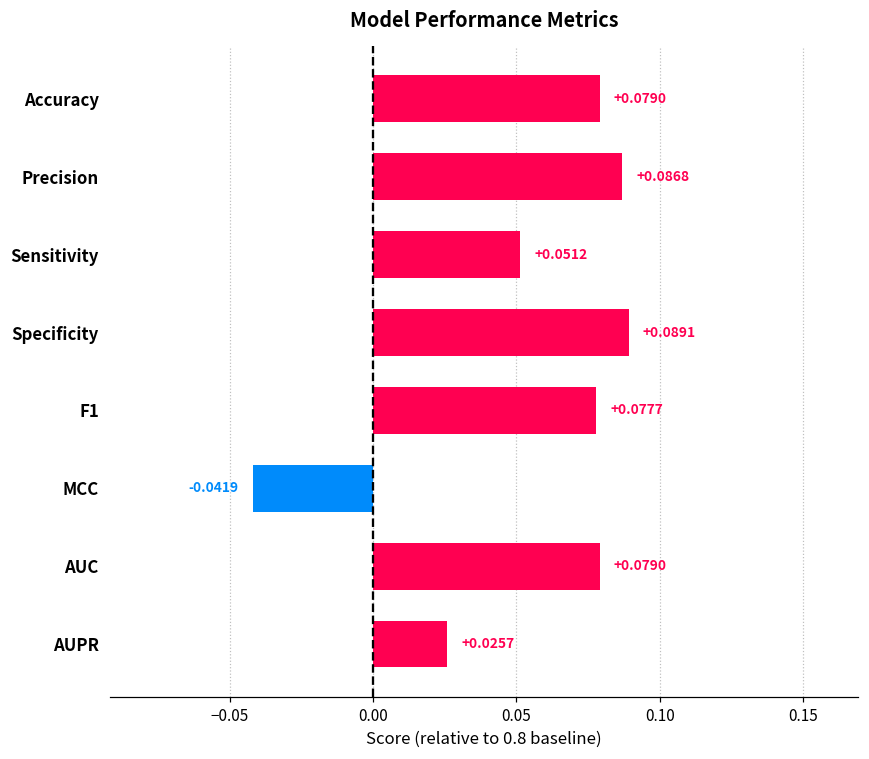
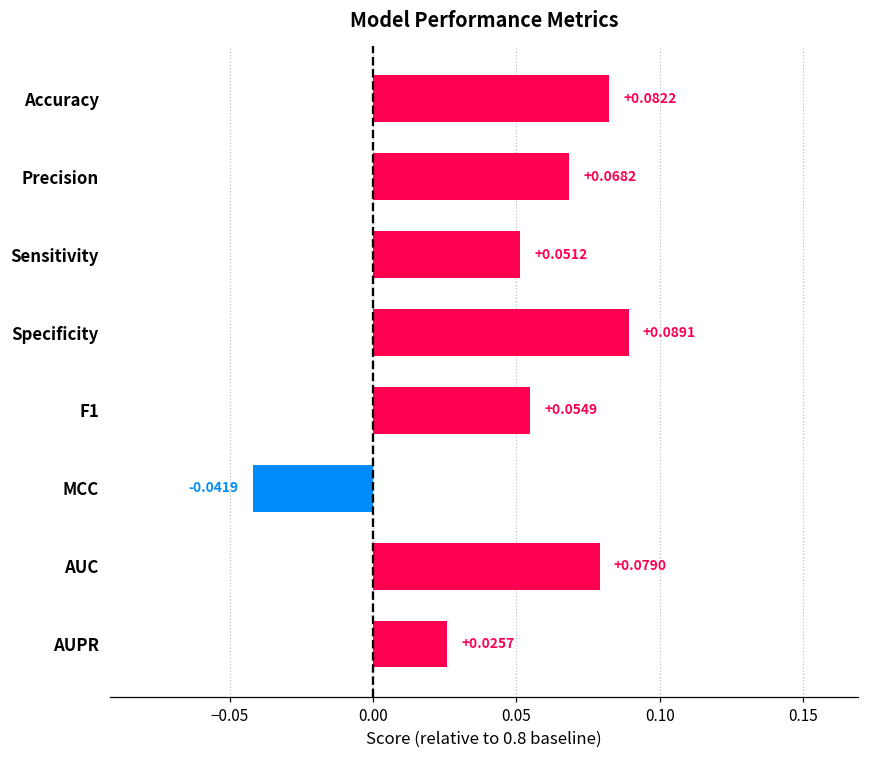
Accuracy: +0.0790 -> +0.0822
Precision: +0.0868 -> +0.0682
F1: +0.0777 -> +0.0549
